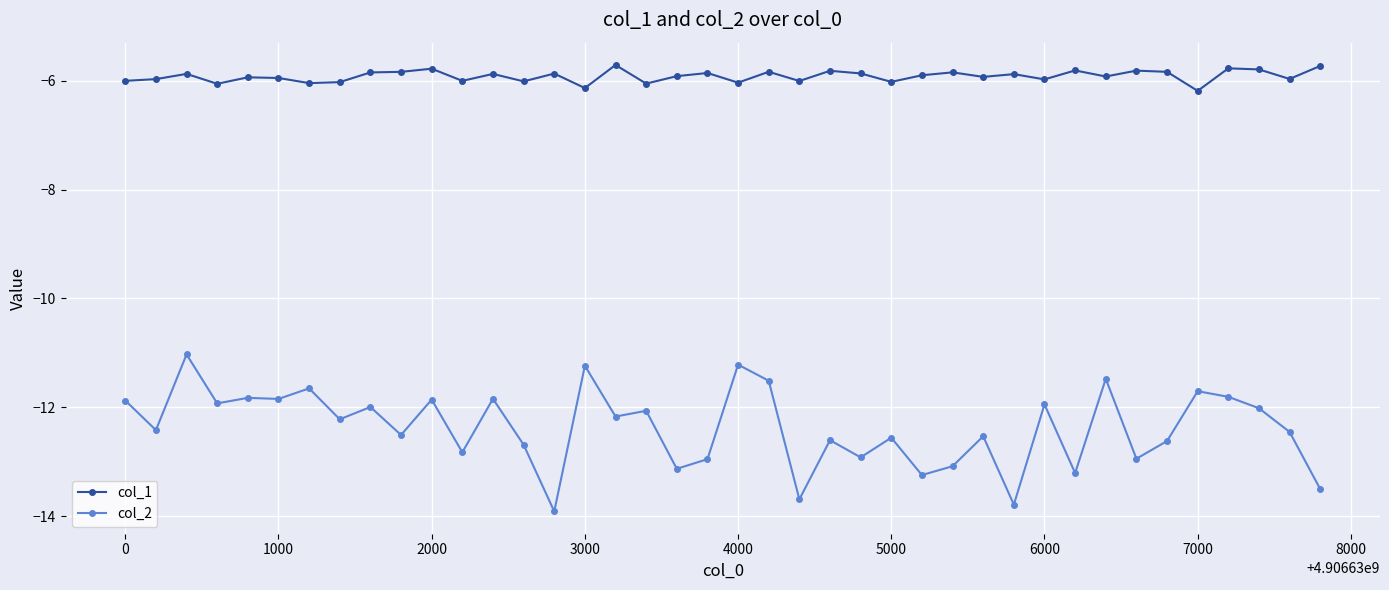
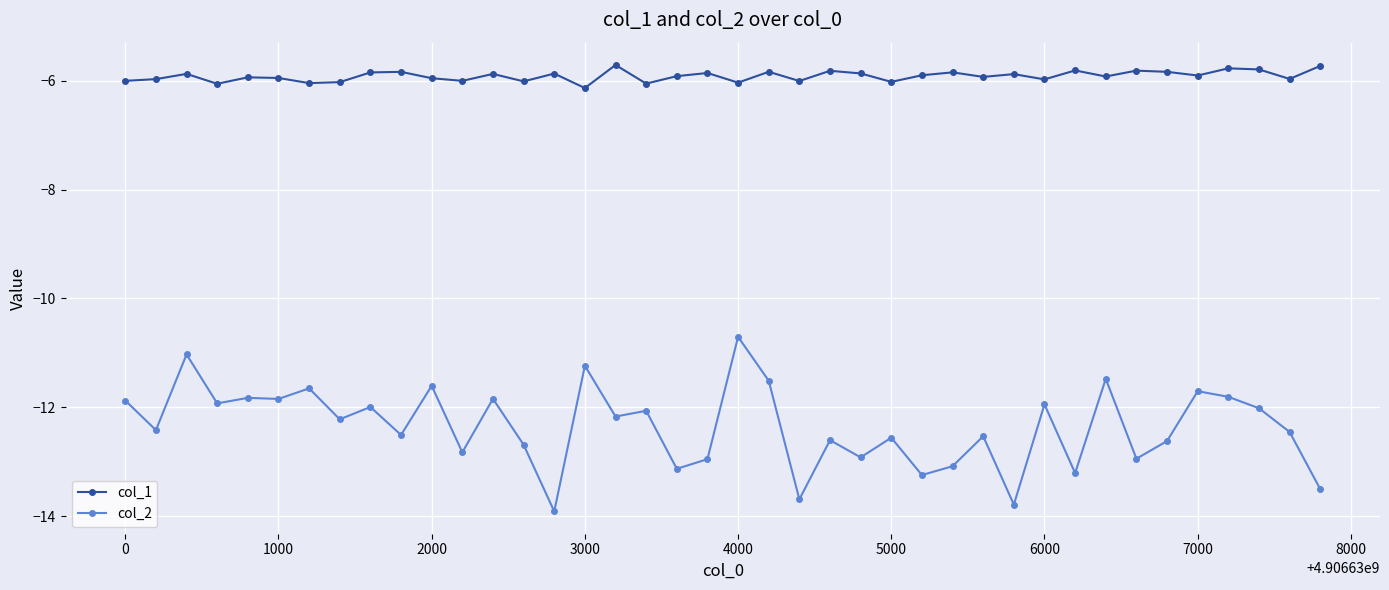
col_1, 2000: -5.8 -> -6.0
col_2, 2000: -11.9 -> -11.6
col_2, 4000: -11.2 -> -10.7
col_1, 7000: -6.2 -> -5.9
